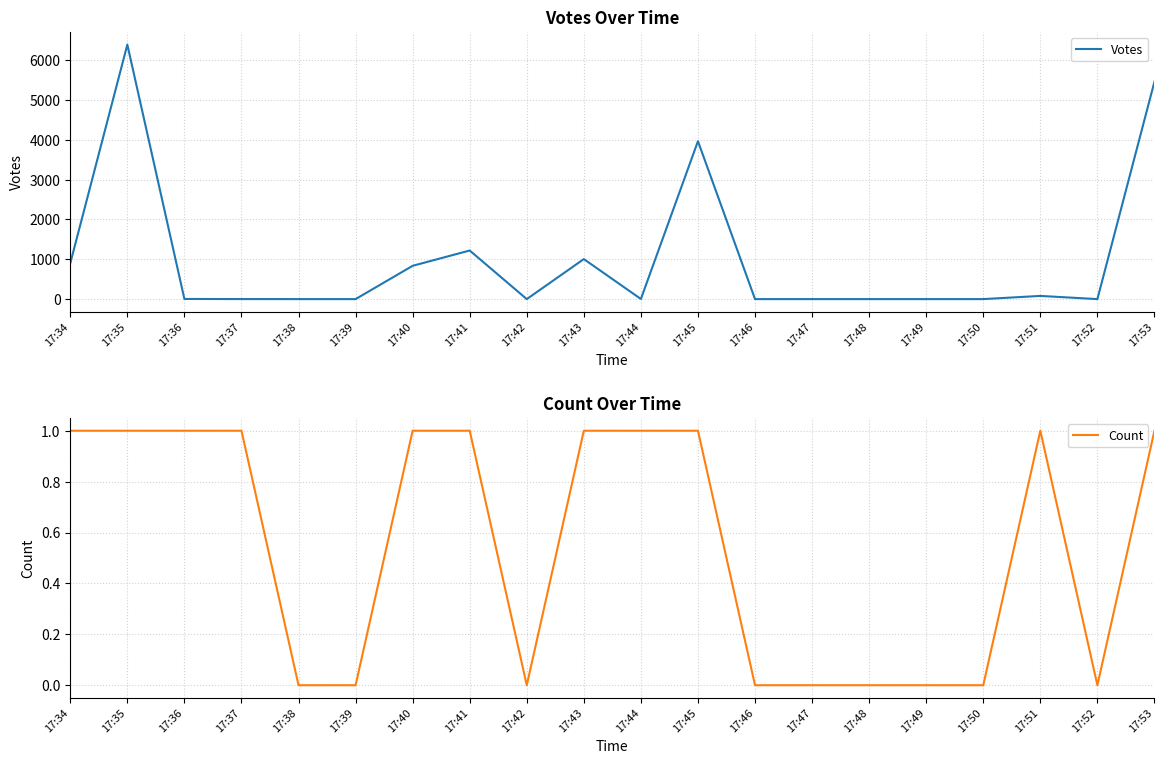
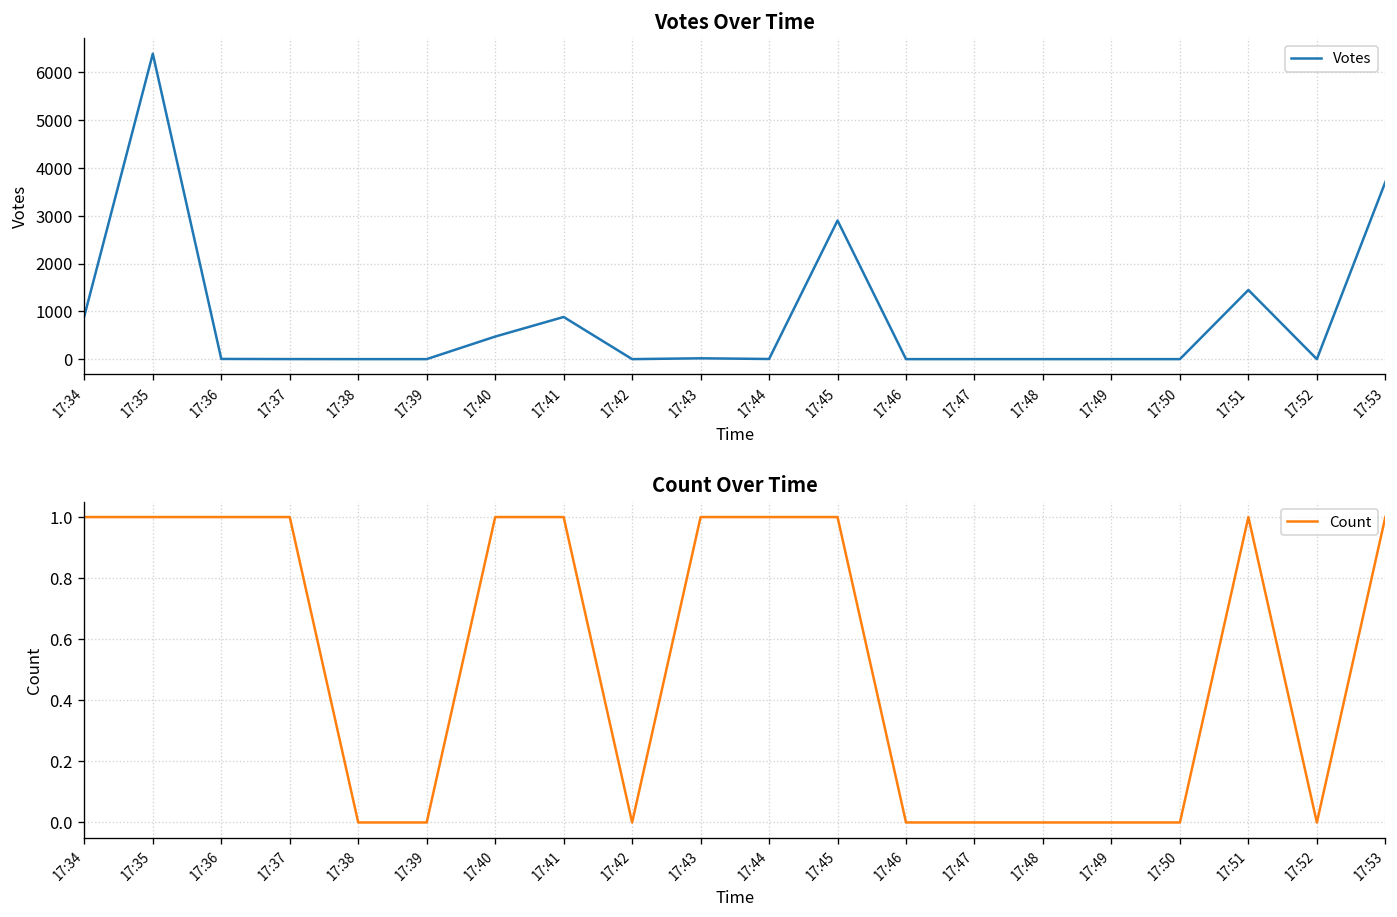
Votes Over Time, 17:40: 800 -> 500
Votes Over Time, 17:41: 1200 -> 900
Votes Over Time, 17:43: 1000 -> 0
Votes Over Time, 17:45: 4000 -> 2900
Votes Over Time, 17:51: 100 -> 1400
Votes Over Time, 17:53: 5500 -> 3700
